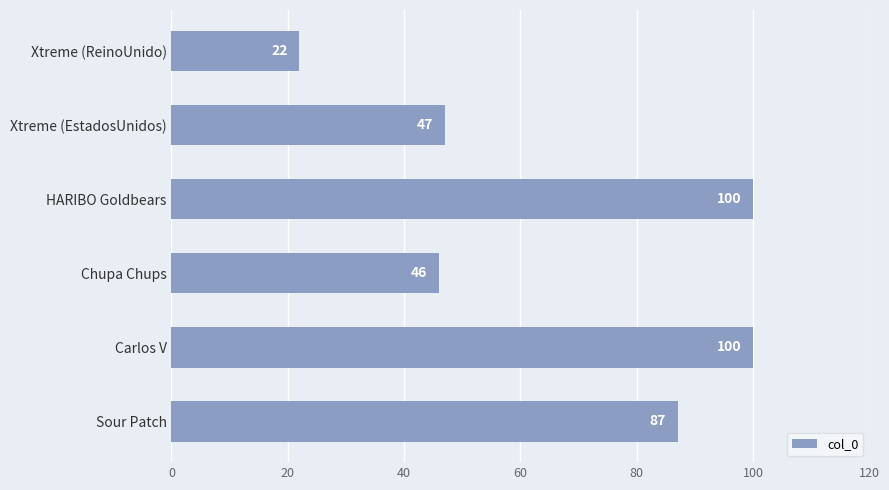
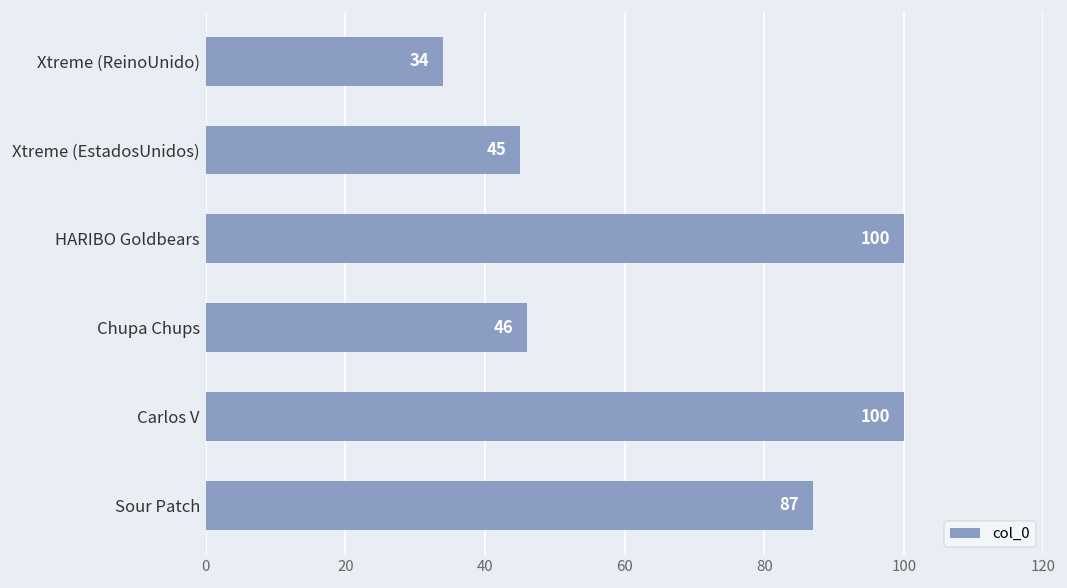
Xtreme (ReinoUnido): 22 -> 34
Xtreme (EstadosUnidos): 47 -> 45
